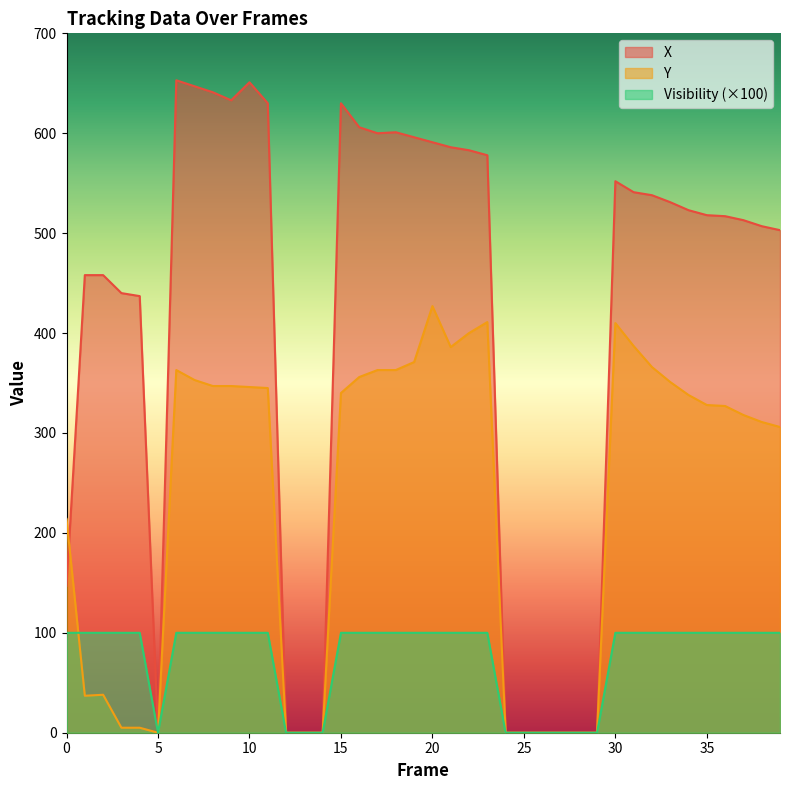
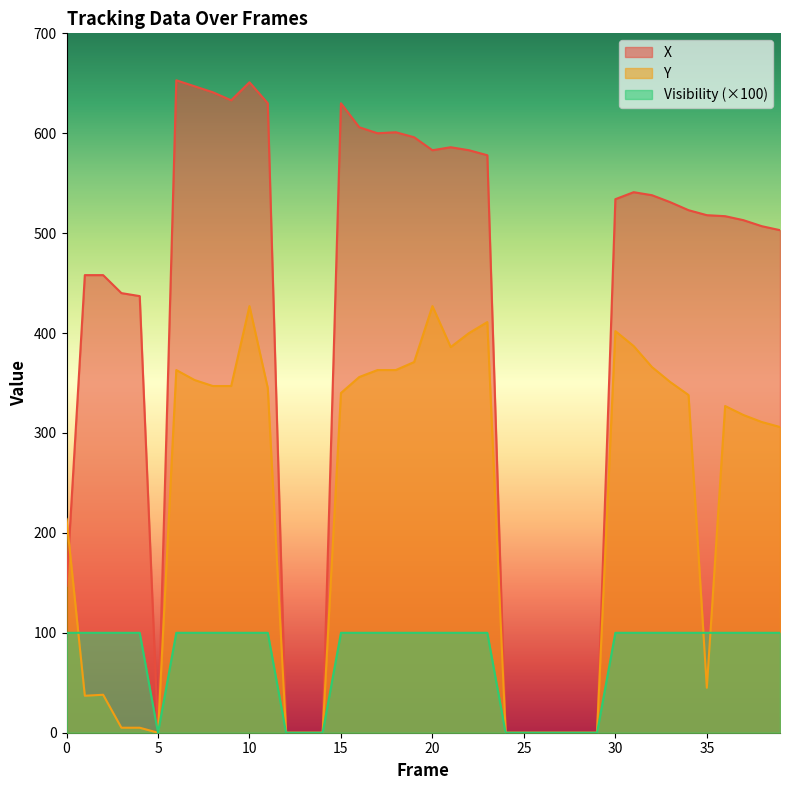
Y, 10: 350 -> 430
X, 20: 590 -> 580
X, 30: 550 -> 530
Y, 30: 410 -> 400
Y, 35: 330 -> 50
